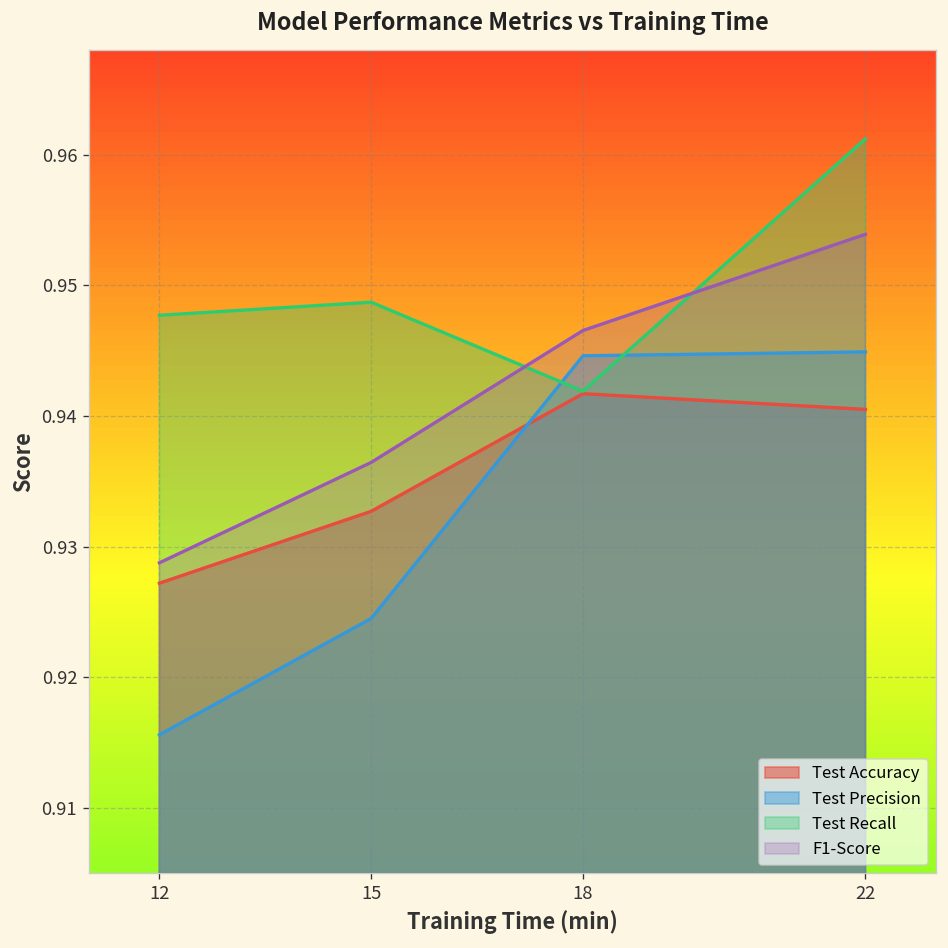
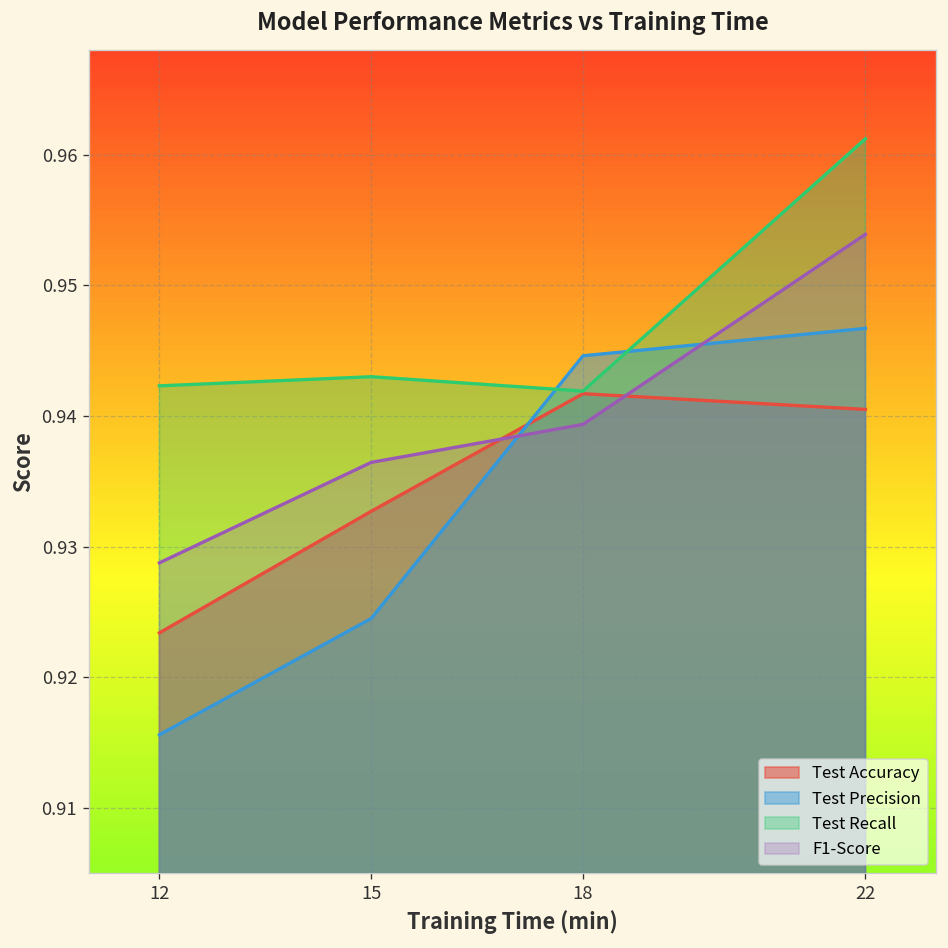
Test Accuracy, 12: 0.9272 -> 0.9234
Test Recall, 12: 0.9477 -> 0.9423
Test Recall, 15: 0.9487 -> 0.9430
F1-Score, 18: 0.9465 -> 0.9394
Test Precision, 22: 0.9449 -> 0.9467
